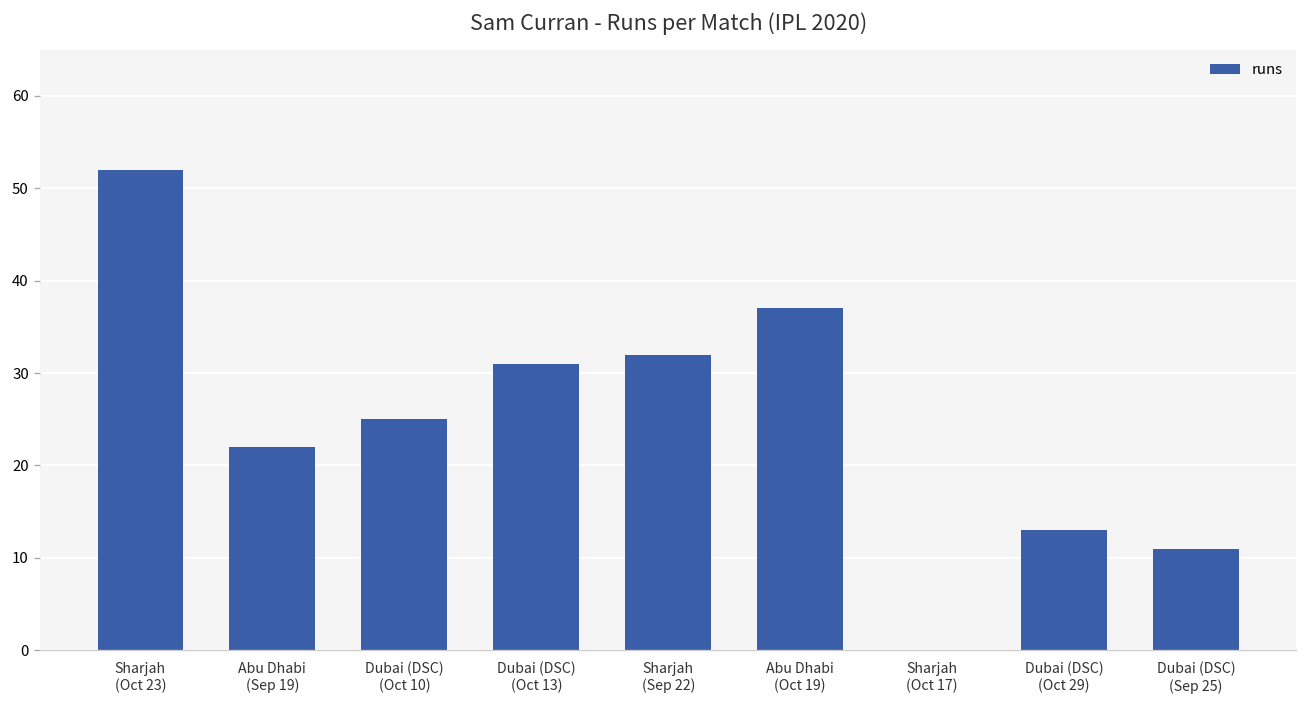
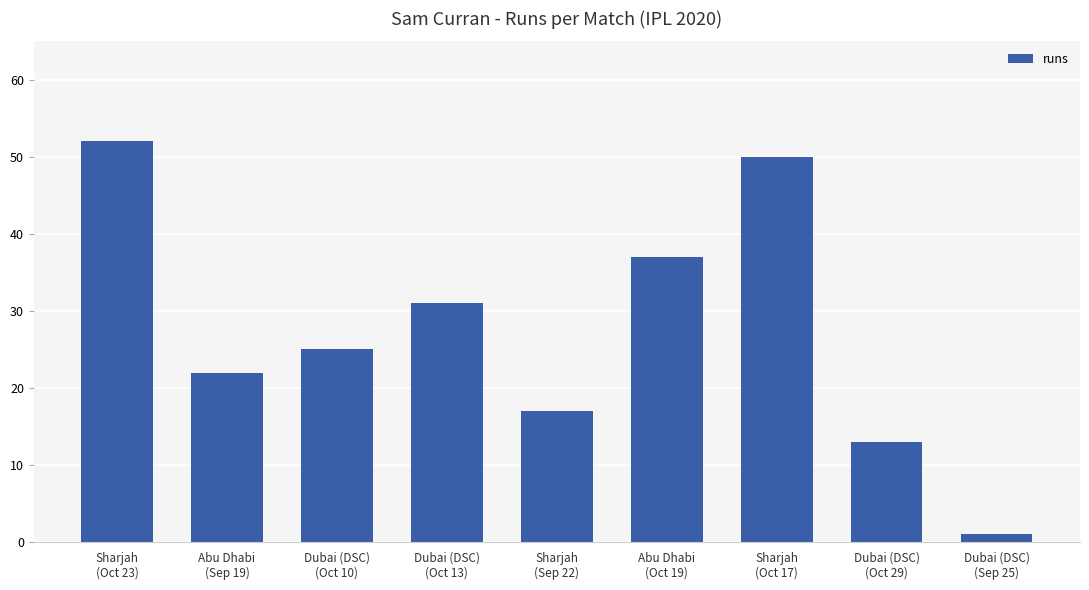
Sharjah (Sep 22): 32 -> 17
Sharjah (Oct 17): 0 -> 50
Dubai (DSC) (Sep 25): 11 -> 1
